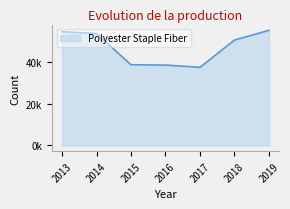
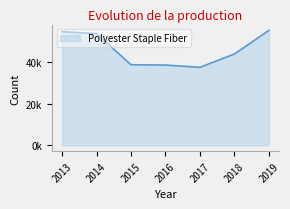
2018: 50000 -> 44000
